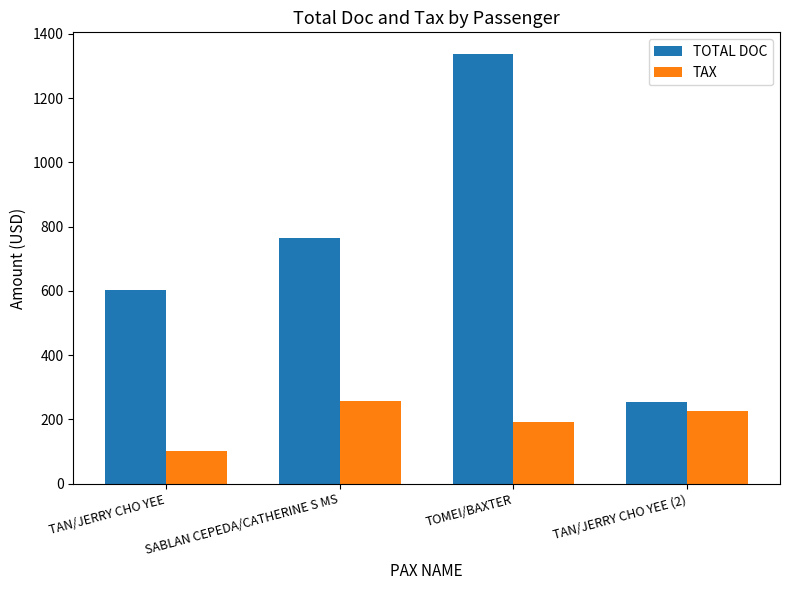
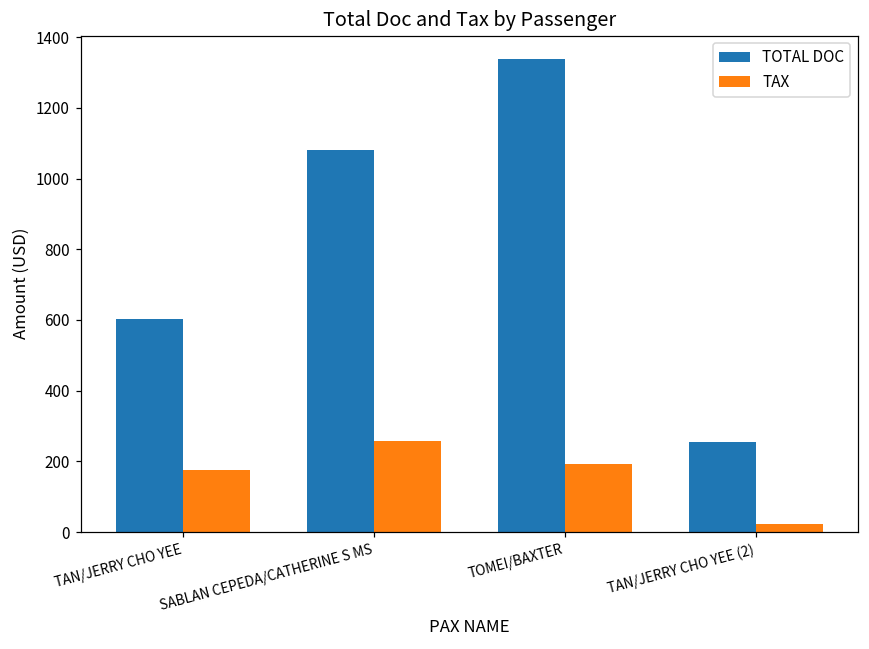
TAX, TAN/JERRY CHO YEE: 100 -> 170
TOTAL DOC, SABLAN CEPEDA/CATHERINE S MS: 760 -> 1080
TAX, TAN/JERRY CHO YEE (2): 230 -> 20
